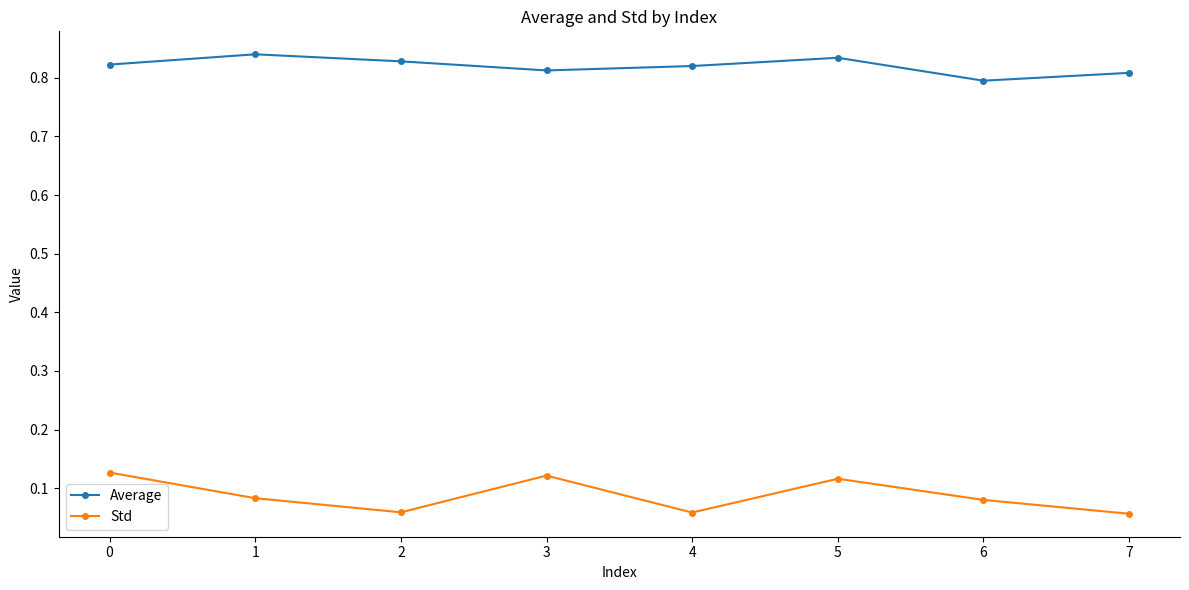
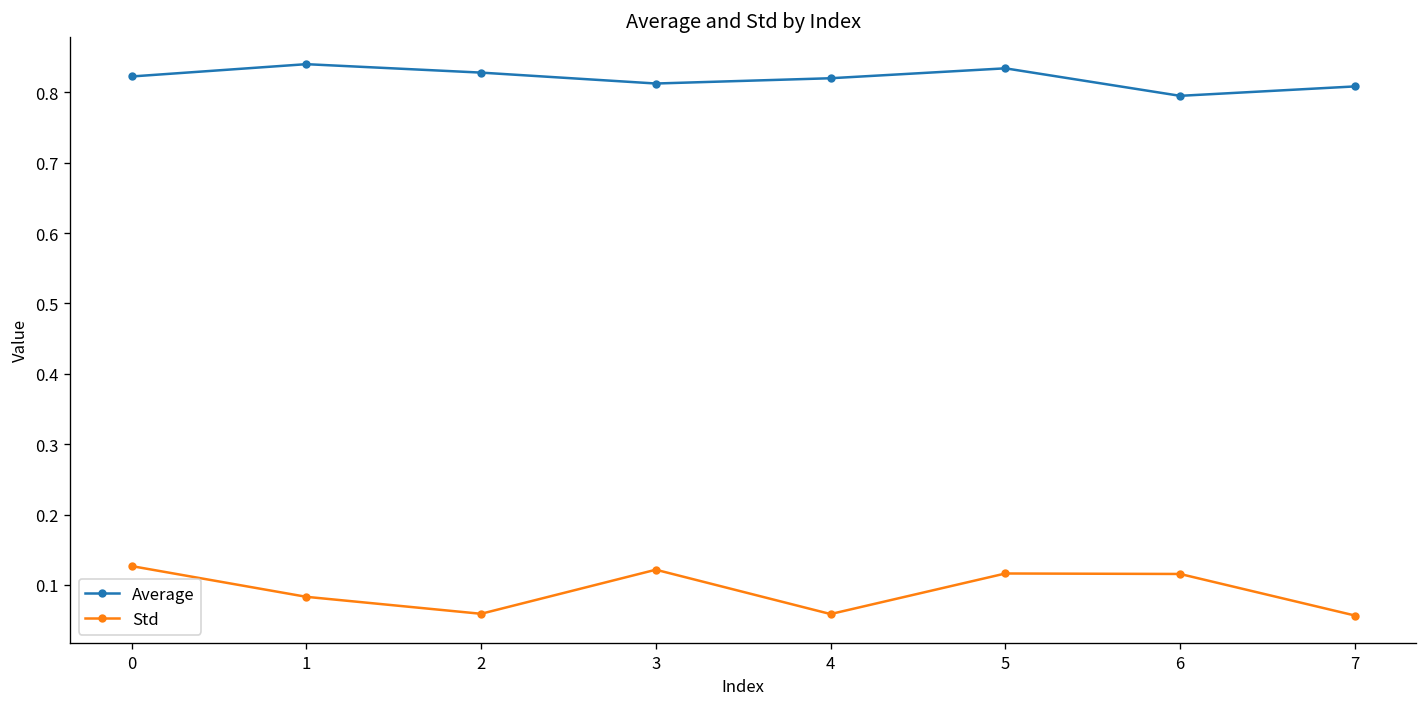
Std, 6: 0.08 -> 0.12
